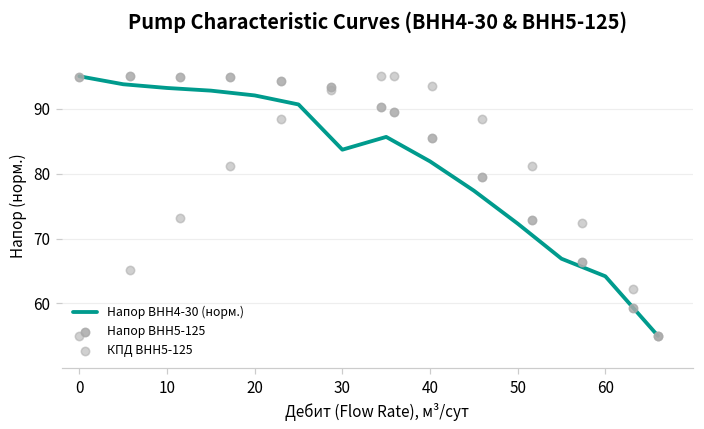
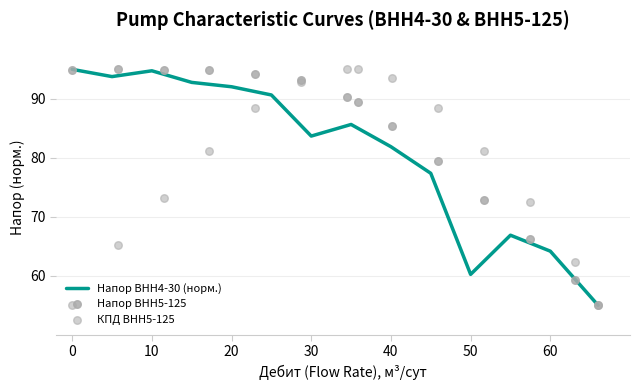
Напор ВНН4-30 (норм.), 10: 93 -> 95
Напор ВНН4-30 (норм.), 50: 72 -> 60
